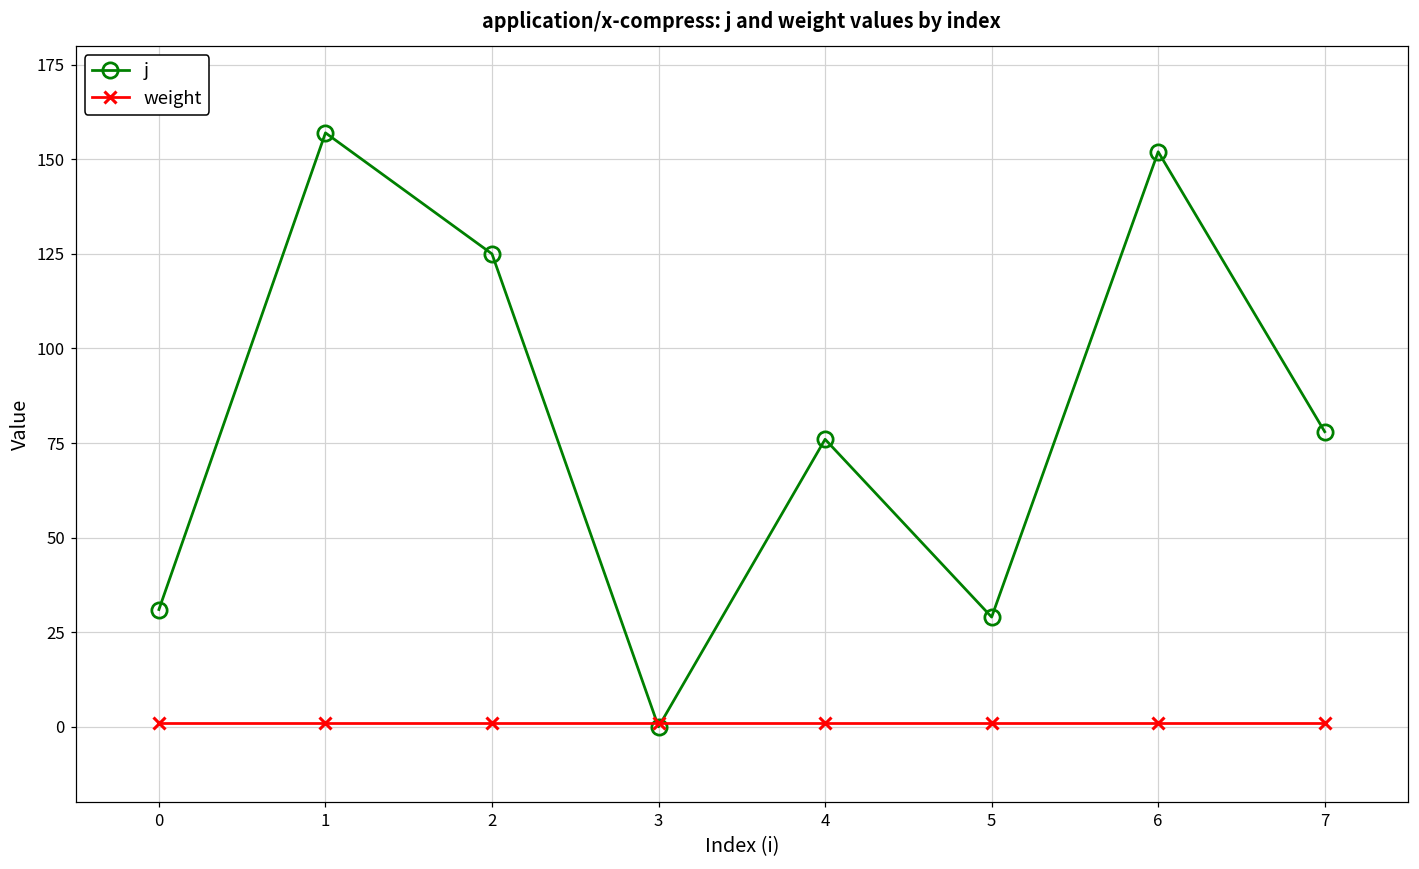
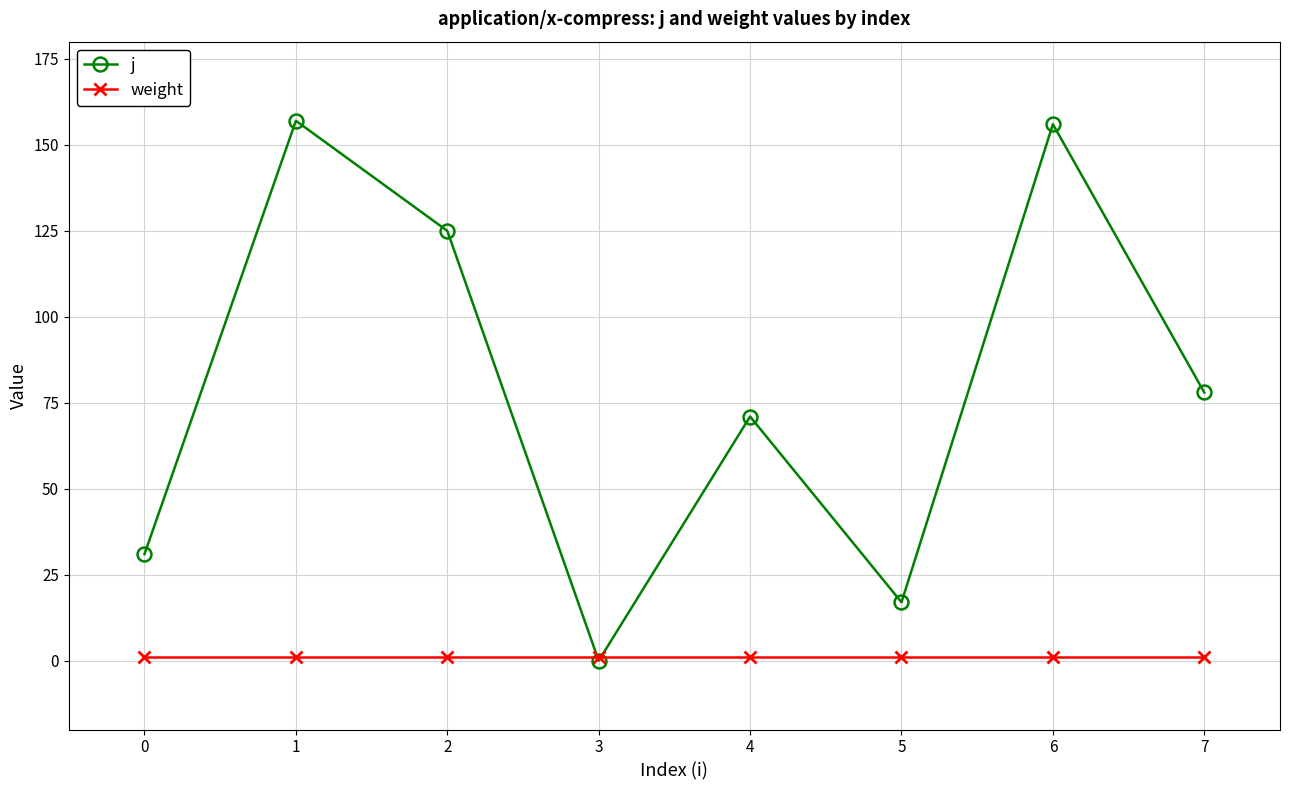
j, 4: 76 -> 71
j, 5: 29 -> 17
j, 6: 152 -> 156
